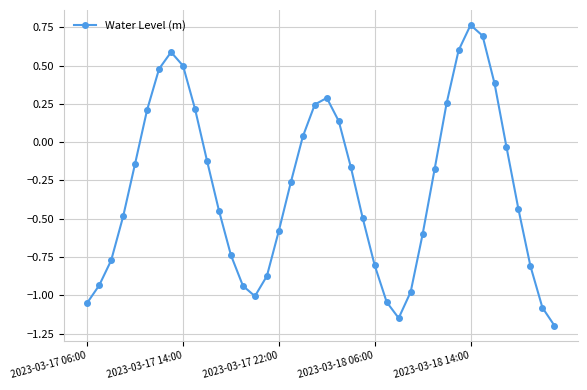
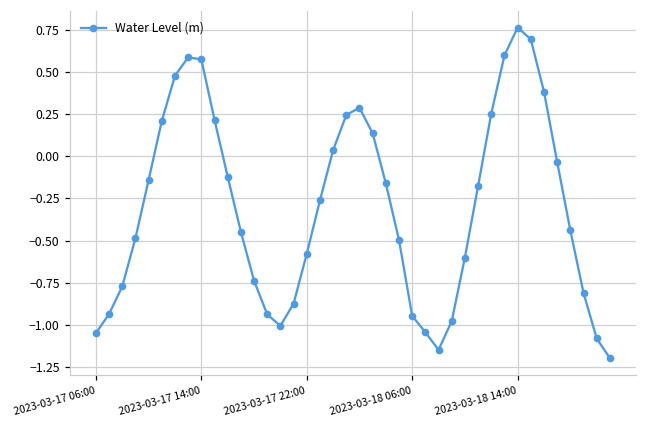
2023-03-17 14:00: 0.50 -> 0.57
2023-03-18 06:00: -0.80 -> -0.95
